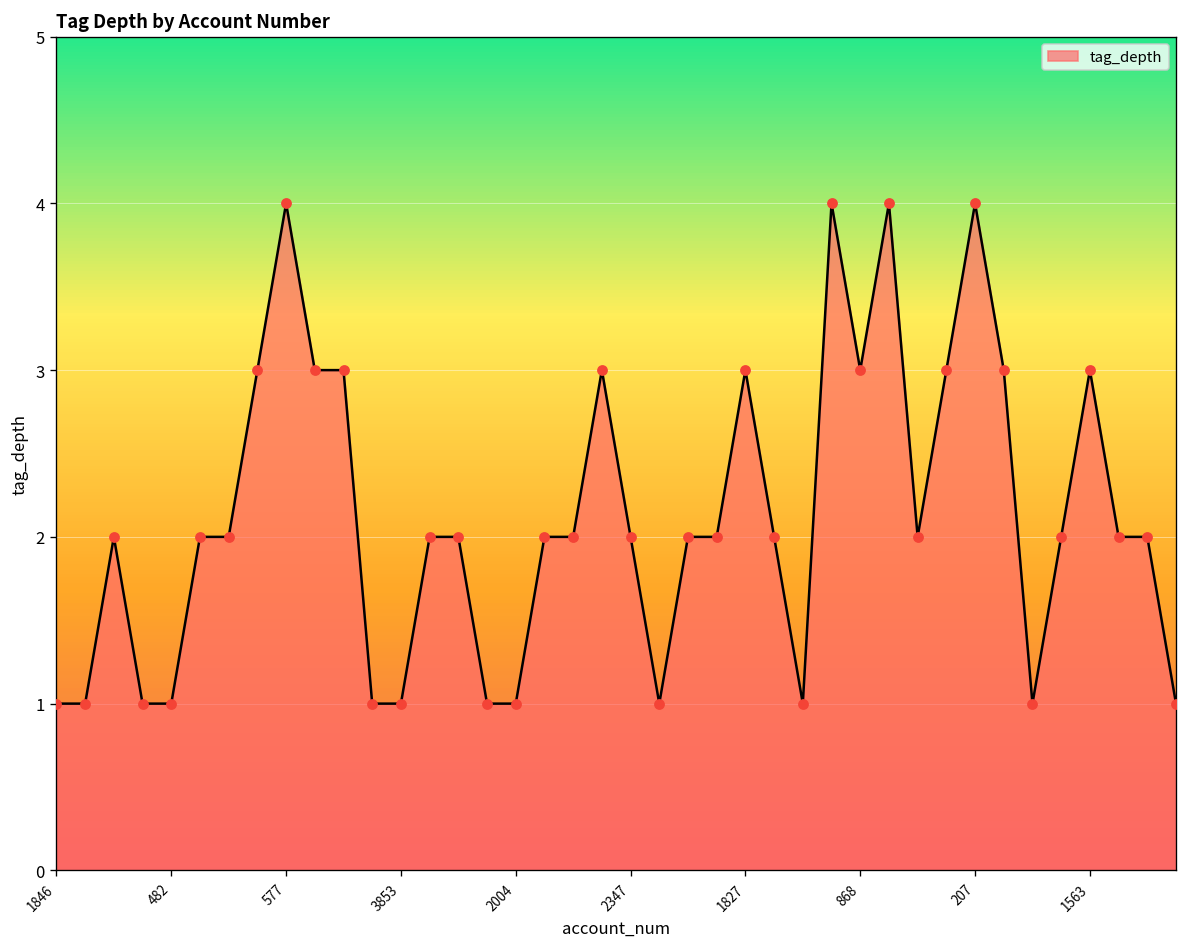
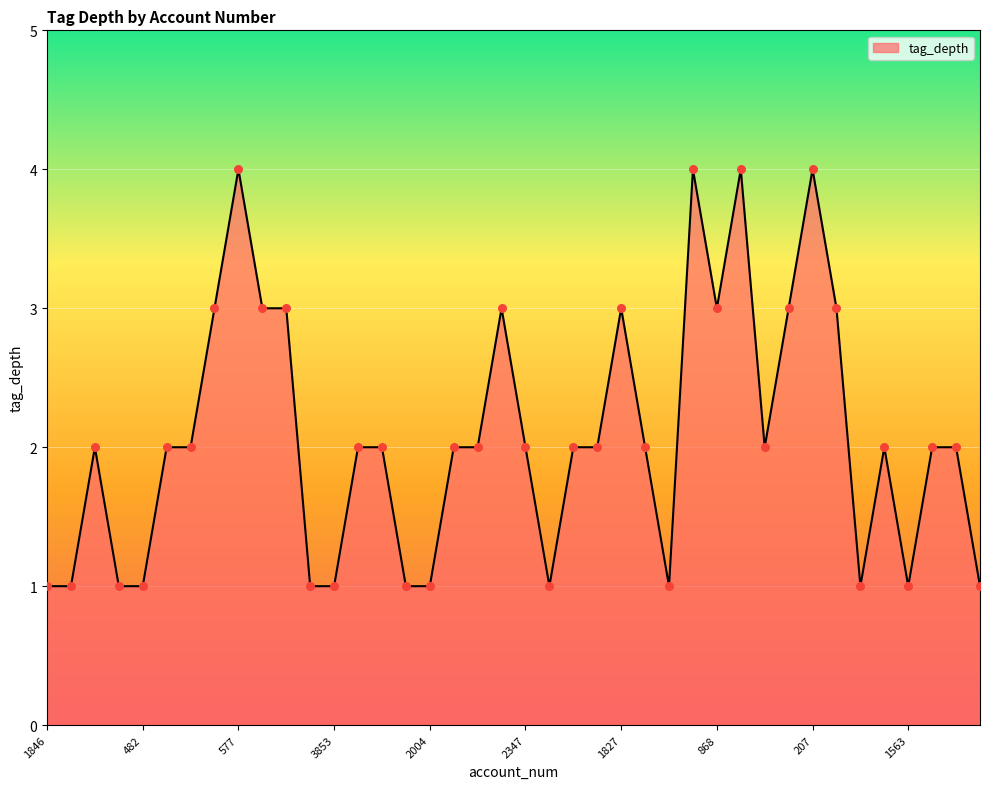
1563: 3 -> 1
